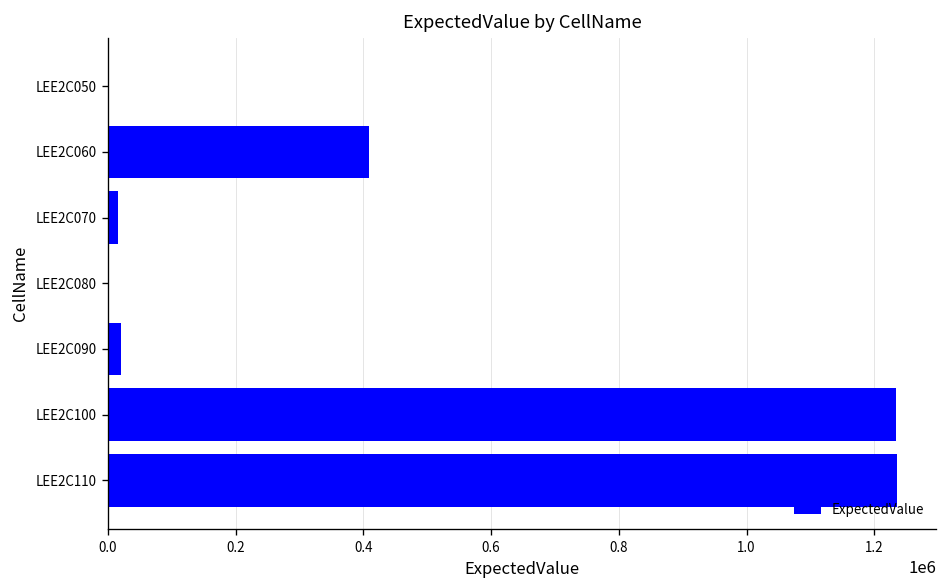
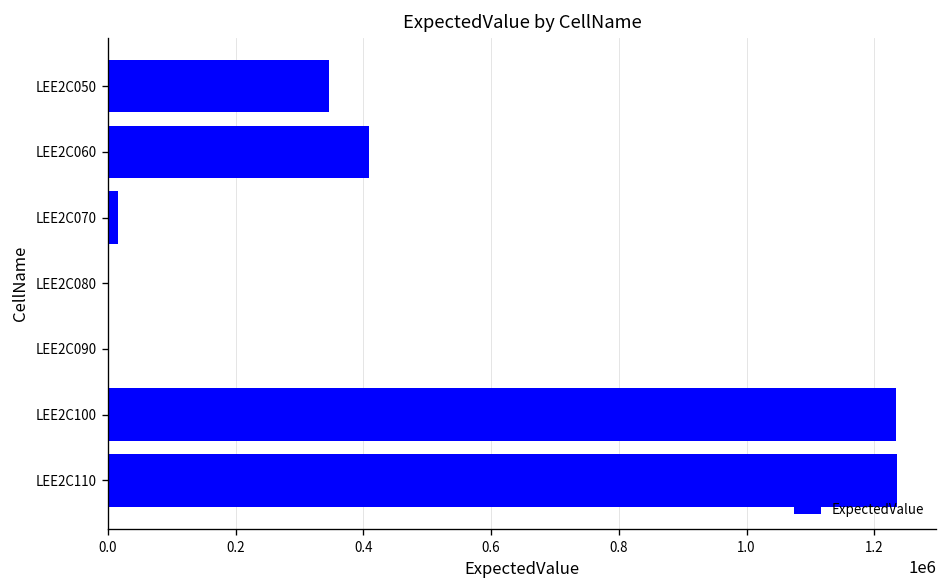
LEE2C050: 0 -> 350000
LEE2C090: 20000 -> 0
